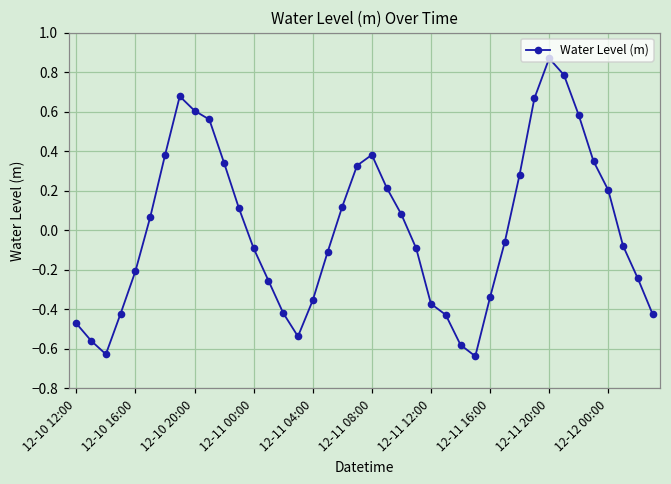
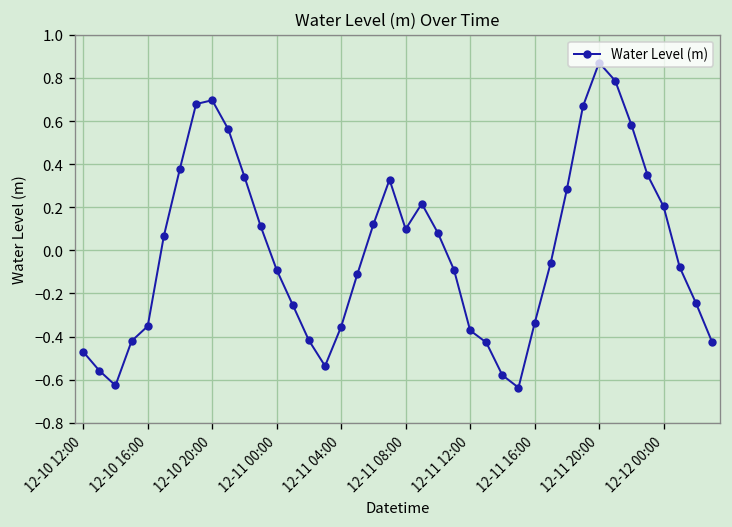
12-10 16:00: -0.21 -> -0.35
12-10 20:00: 0.61 -> 0.70
12-11 08:00: 0.38 -> 0.10
